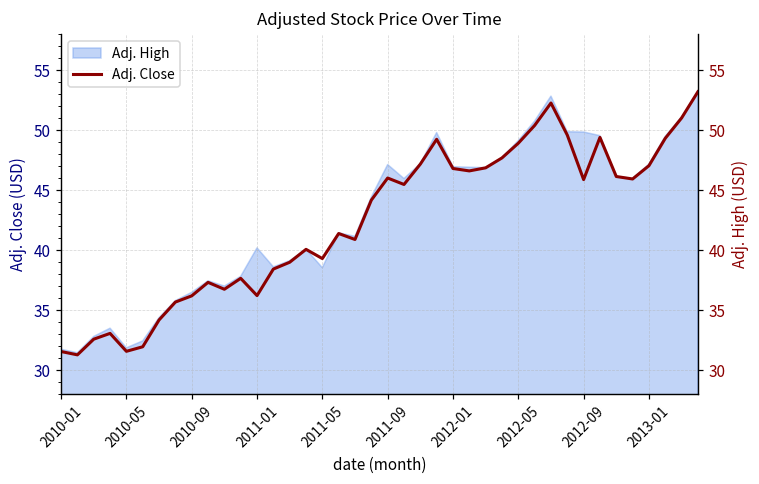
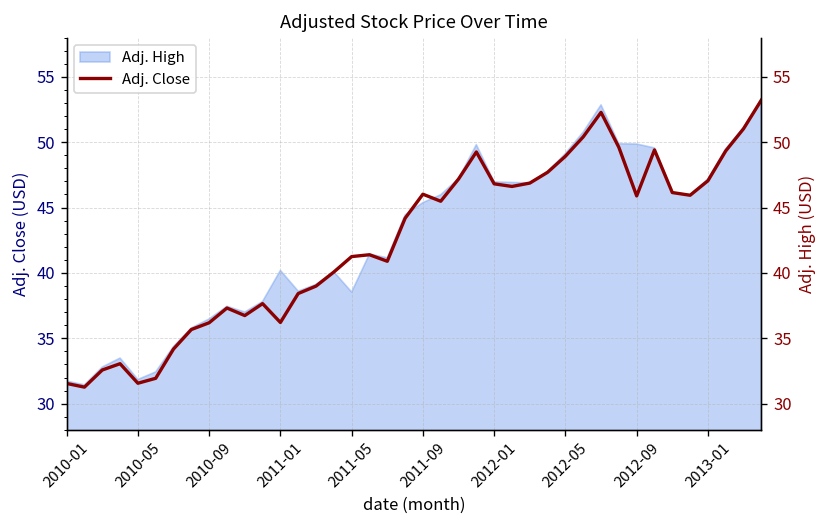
Adj. High, 2011-09: 47.1 -> 45.4
Adj. Close, 2011-05: 39.3 -> 41.3
